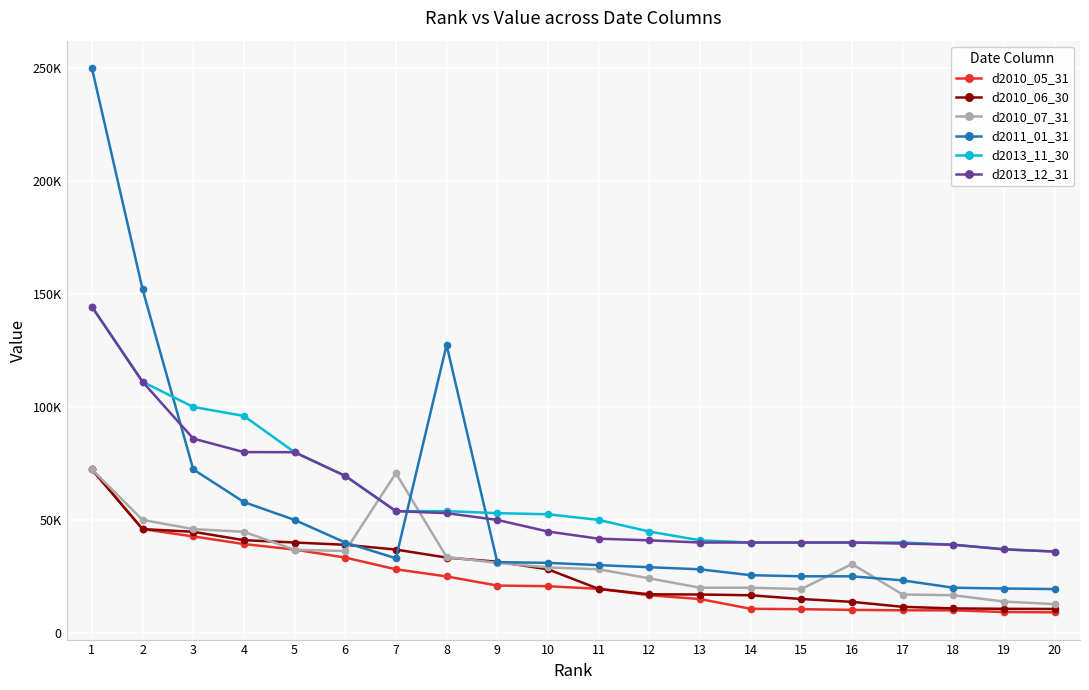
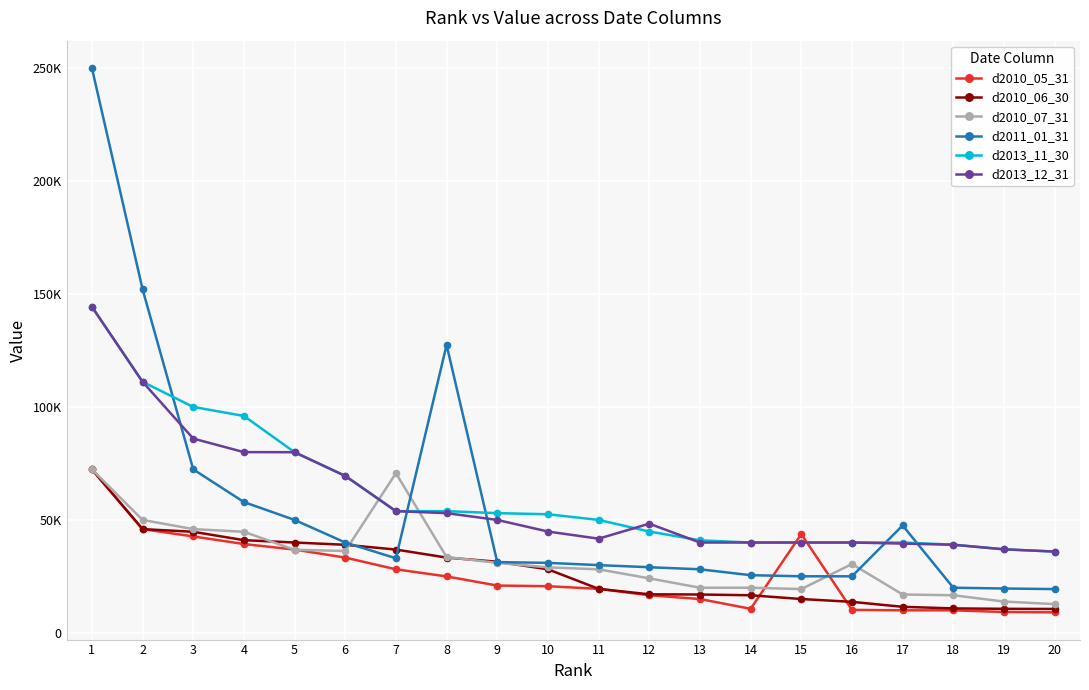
d2013_12_31, 12: 41000 -> 48000
d2010_05_31, 15: 11000 -> 44000
d2011_01_31, 17: 23000 -> 48000
